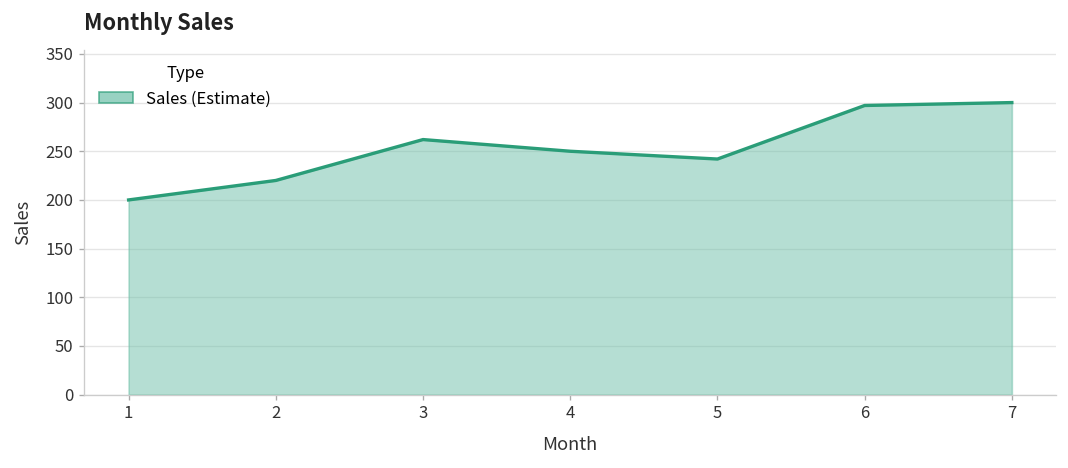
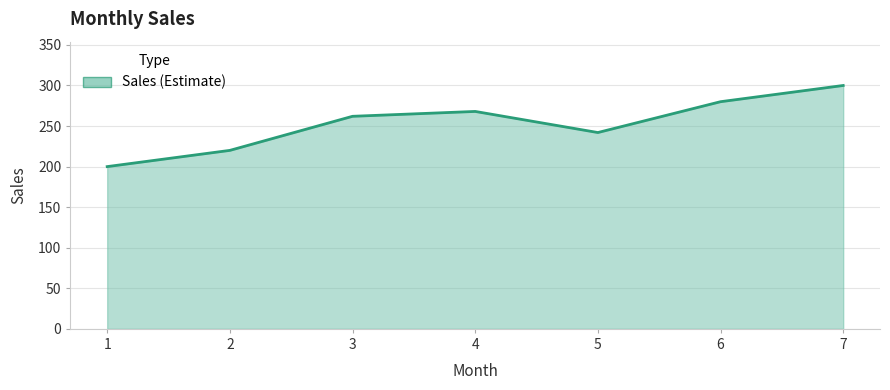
4: 250 -> 270
6: 300 -> 280
